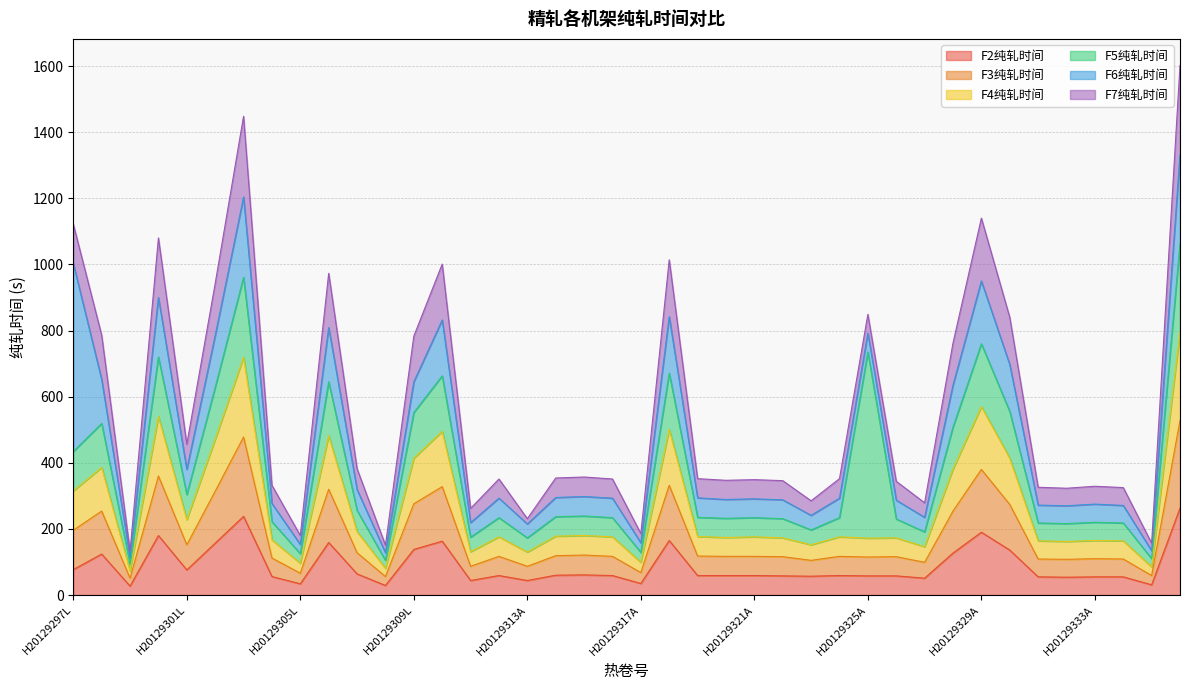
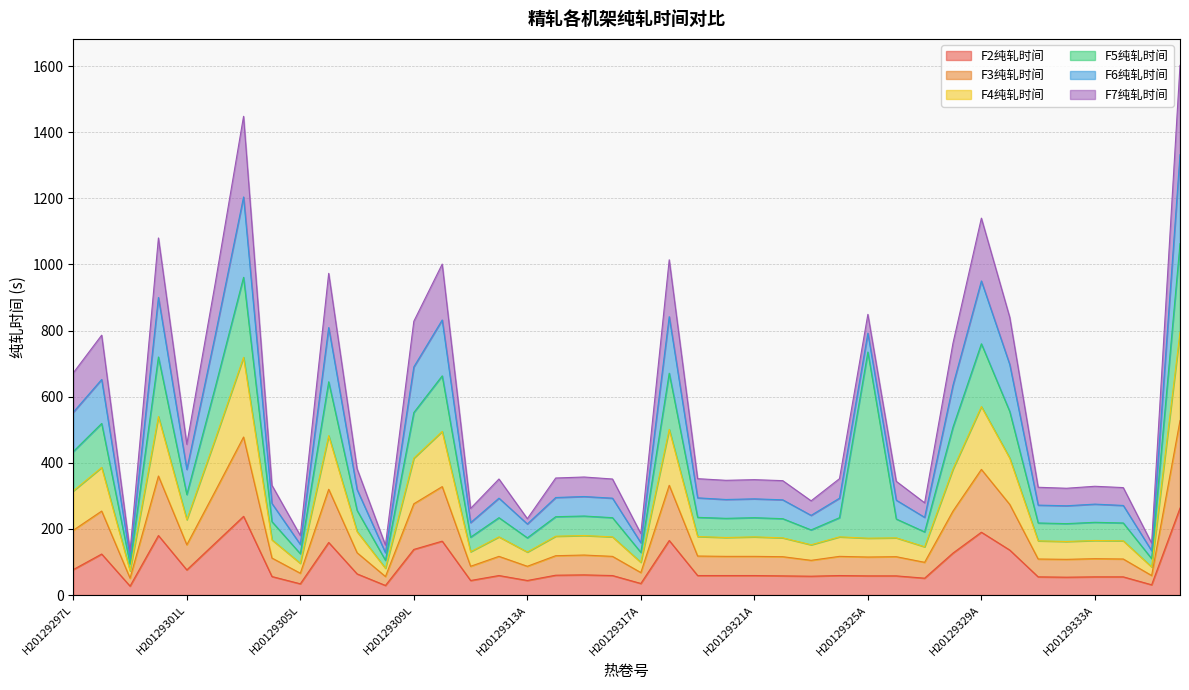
F6纯轧时间, H20129297L: 570 -> 120
F6纯轧时间, H20129309L: 90 -> 140
